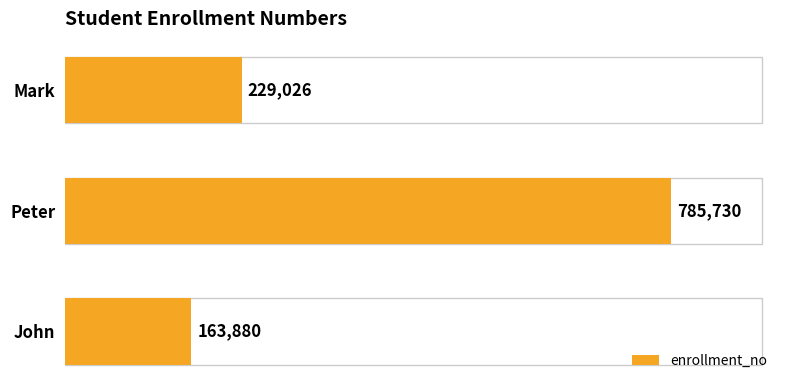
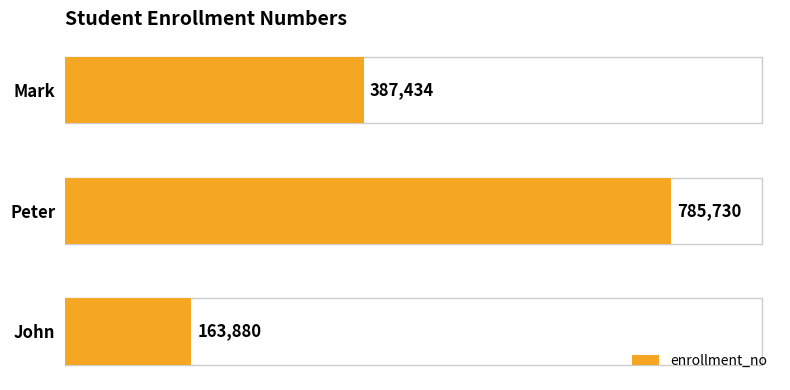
Mark: 229,026 -> 387,434
